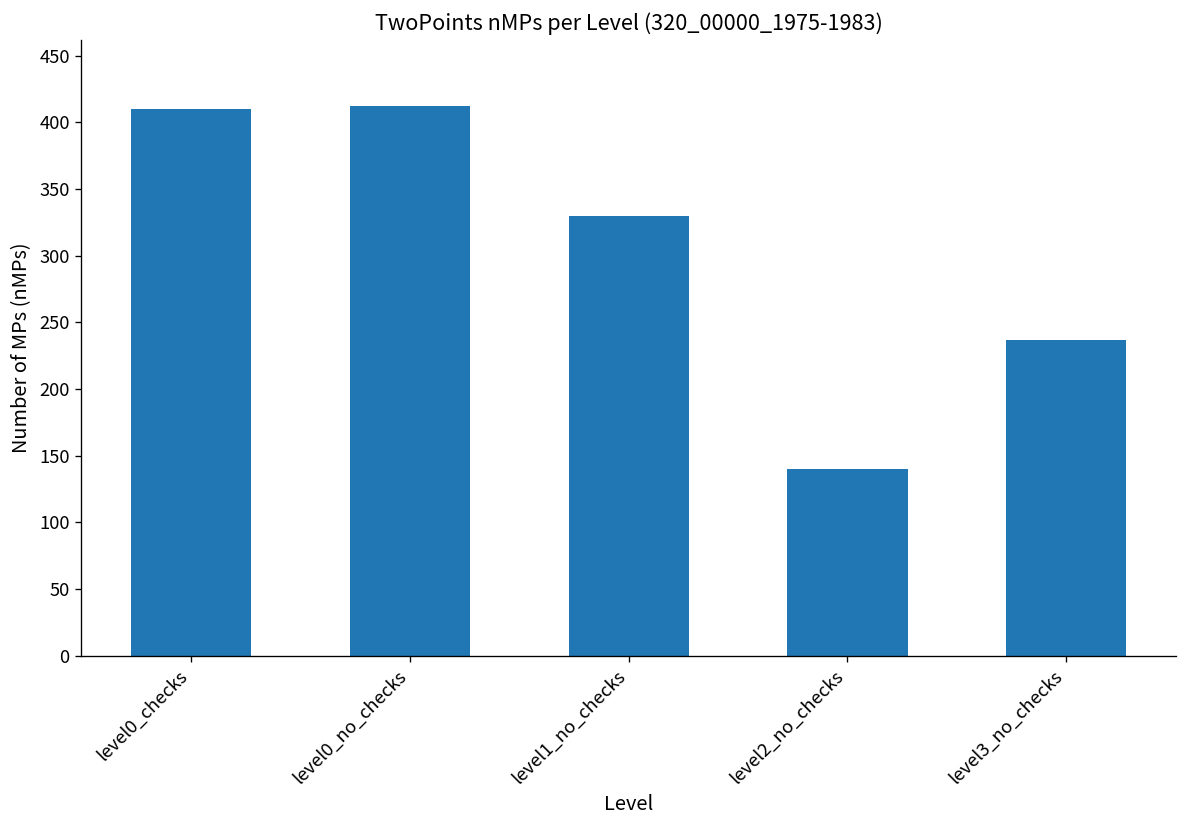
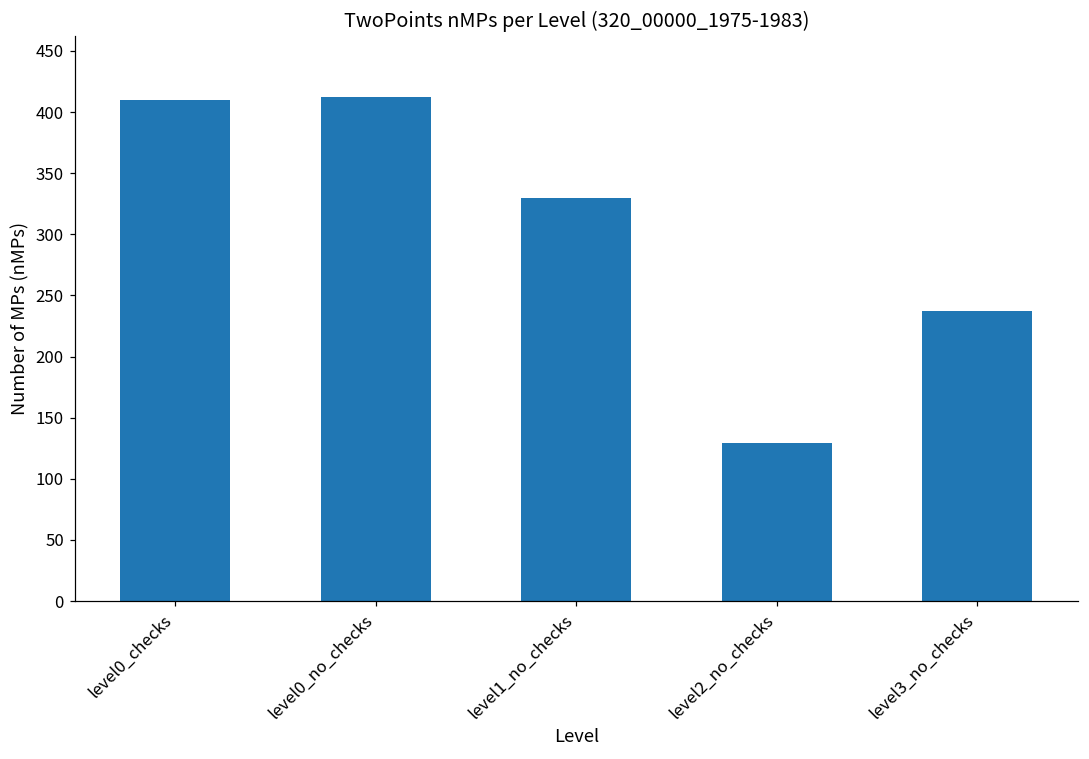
level2_no_checks: 140 -> 129
